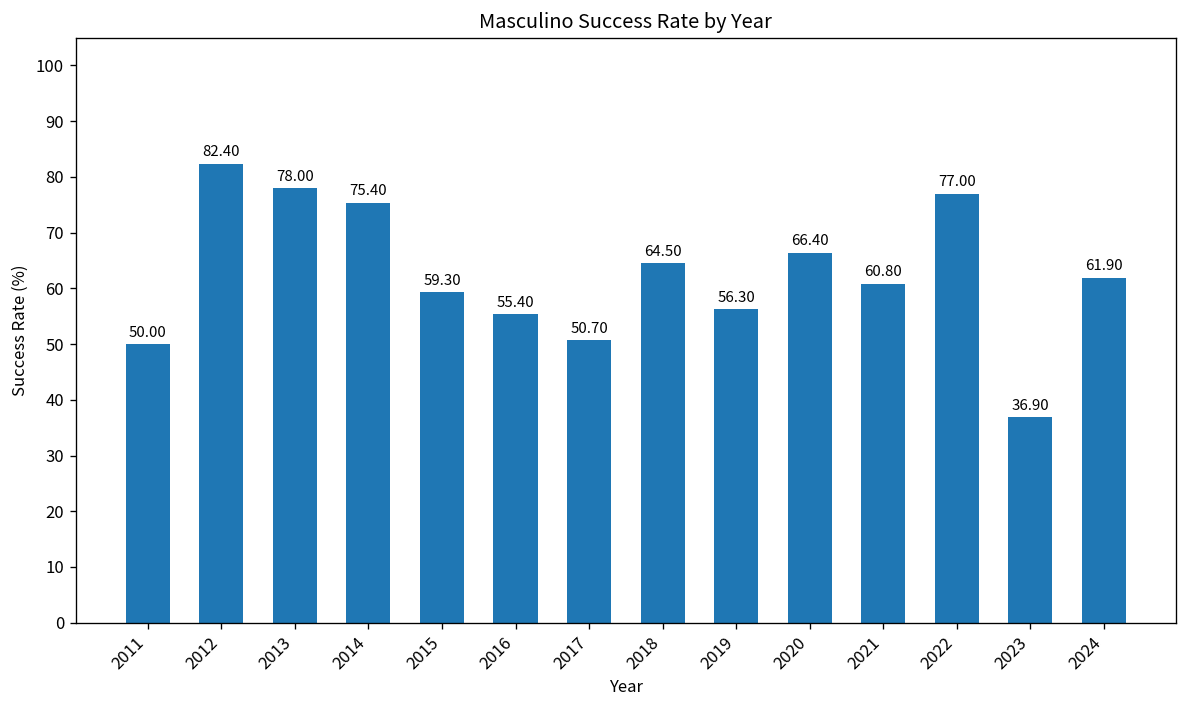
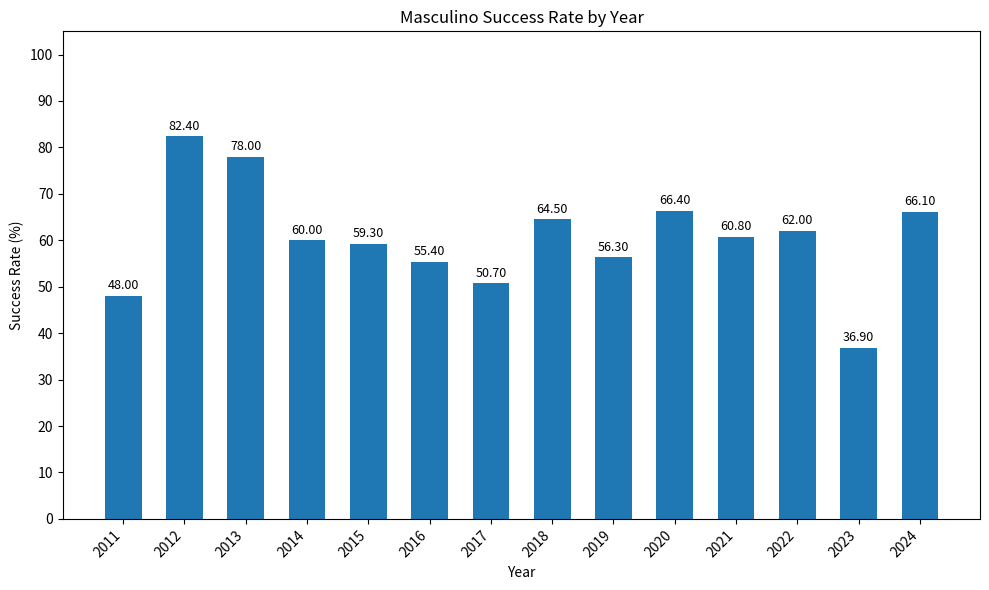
2011: 50.00 -> 48.00
2014: 75.40 -> 60.00
2022: 77.00 -> 62.00
2024: 61.90 -> 66.10
